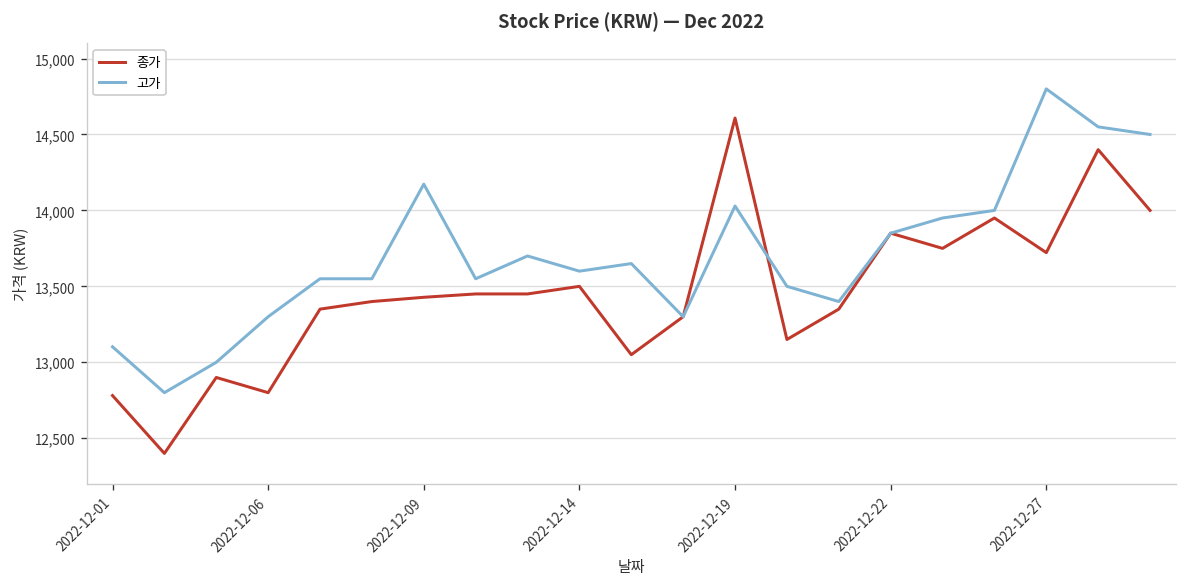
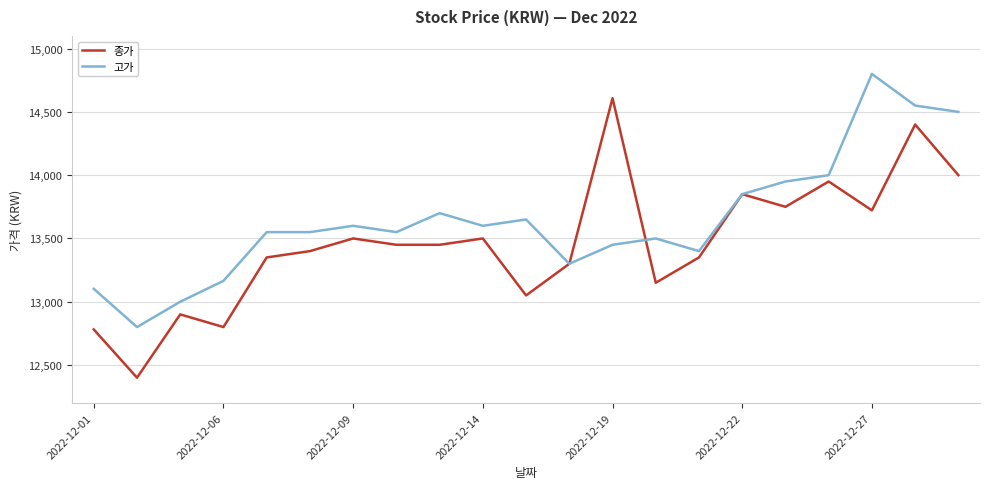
고가, 2022-12-06: 13,300 -> 13,170
종가, 2022-12-09: 13,430 -> 13,500
고가, 2022-12-09: 14,170 -> 13,600
고가, 2022-12-19: 14,030 -> 13,450
